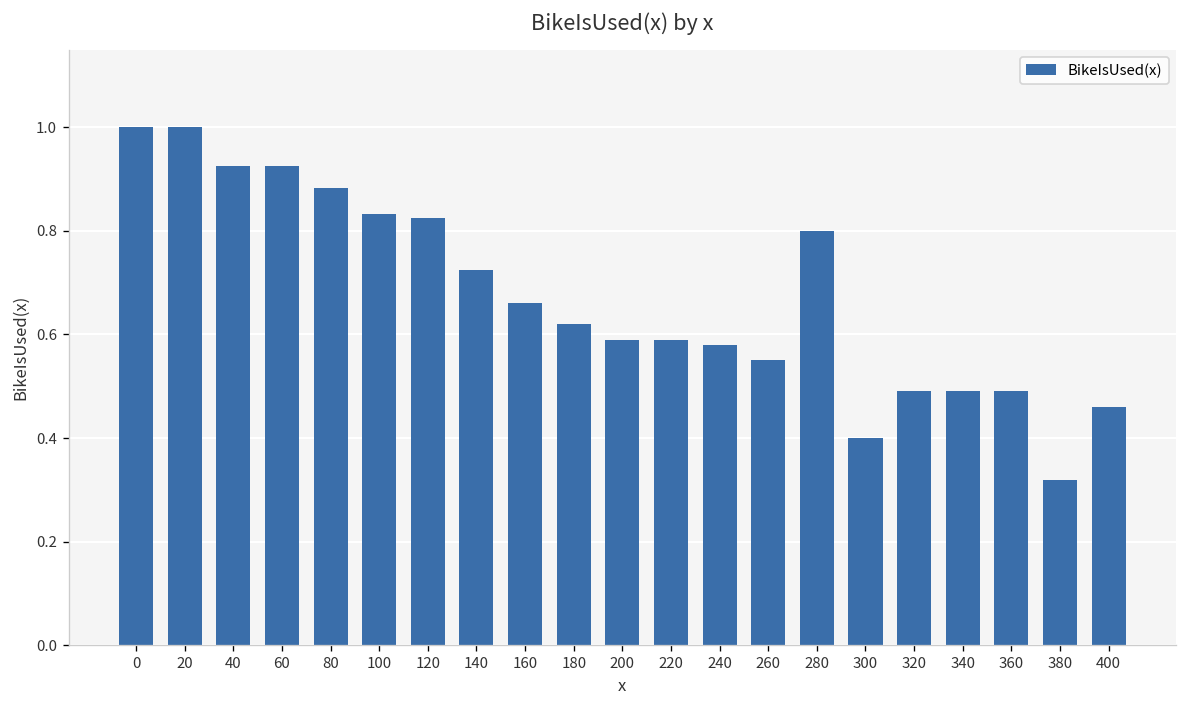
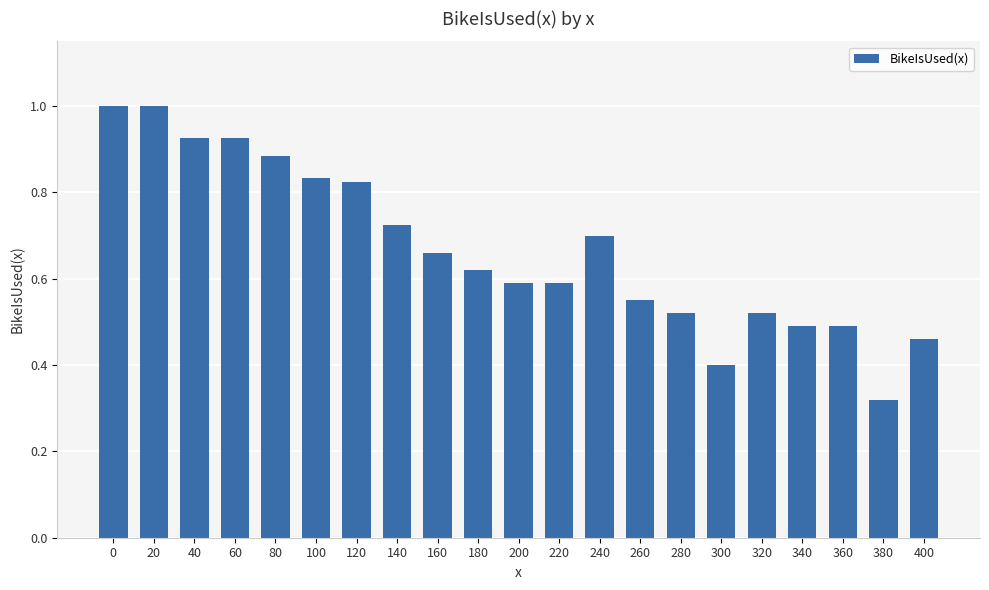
240: 0.58 -> 0.70
280: 0.80 -> 0.52
320: 0.49 -> 0.52
